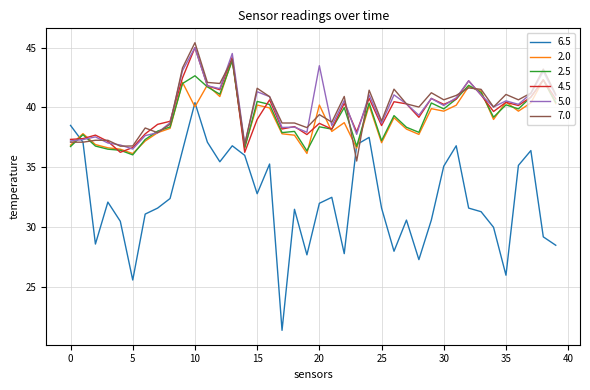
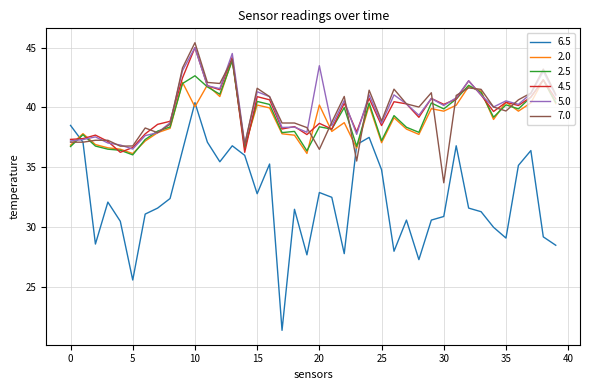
4.5, 15: 39.0 -> 40.9
6.5, 20: 32.0 -> 32.9
7.0, 20: 39.4 -> 36.5
6.5, 25: 31.6 -> 34.8
6.5, 30: 35.1 -> 30.9
7.0, 30: 40.6 -> 33.7
6.5, 35: 26.0 -> 29.1
7.0, 35: 41.1 -> 39.7
